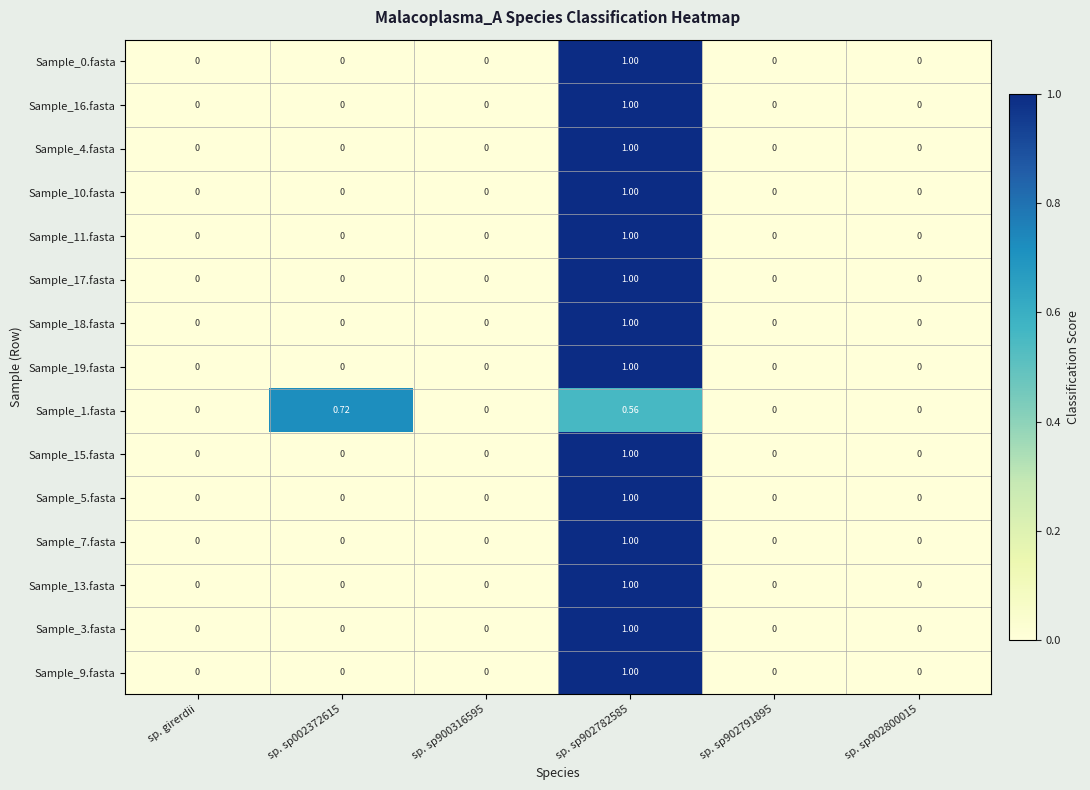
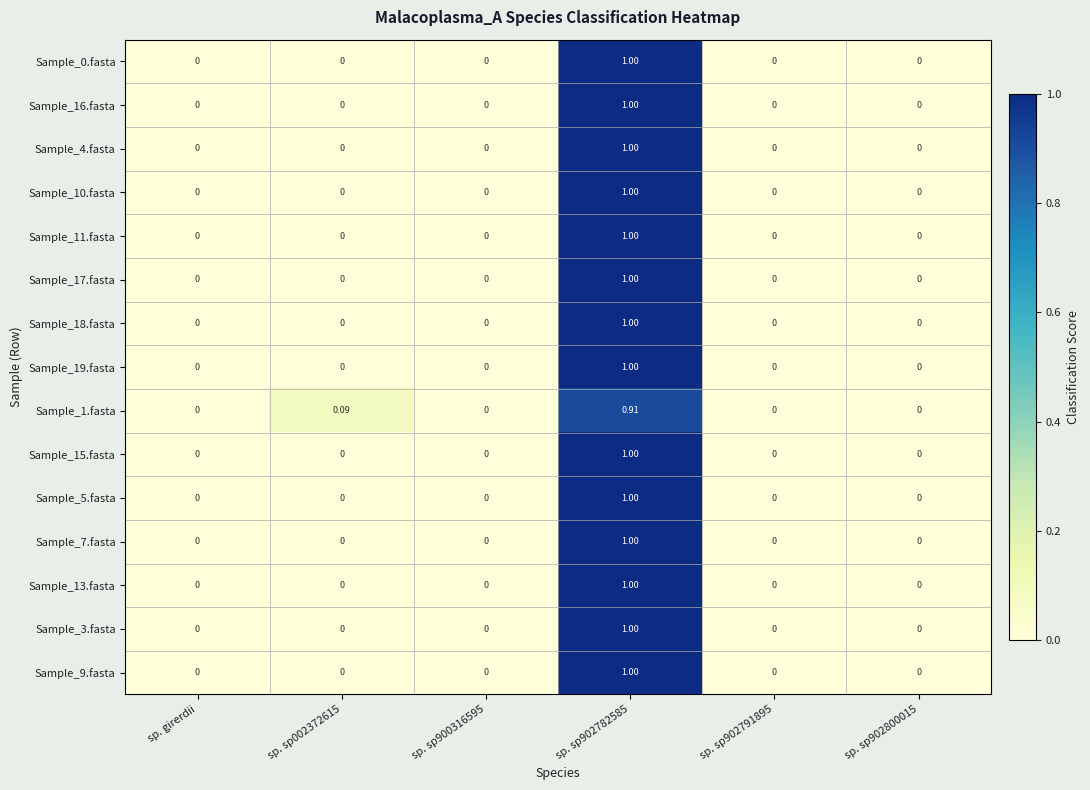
Sample_1.fasta, sp. sp002372615: 0.72 -> 0.09
Sample_1.fasta, sp. sp902782585: 0.56 -> 0.91
